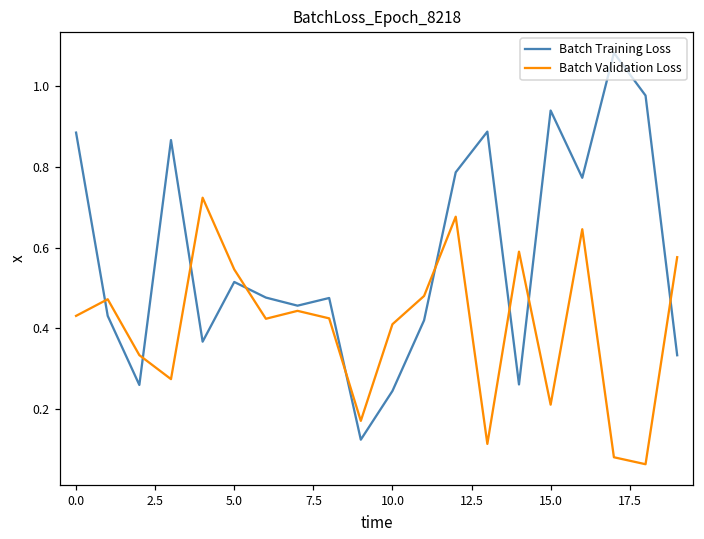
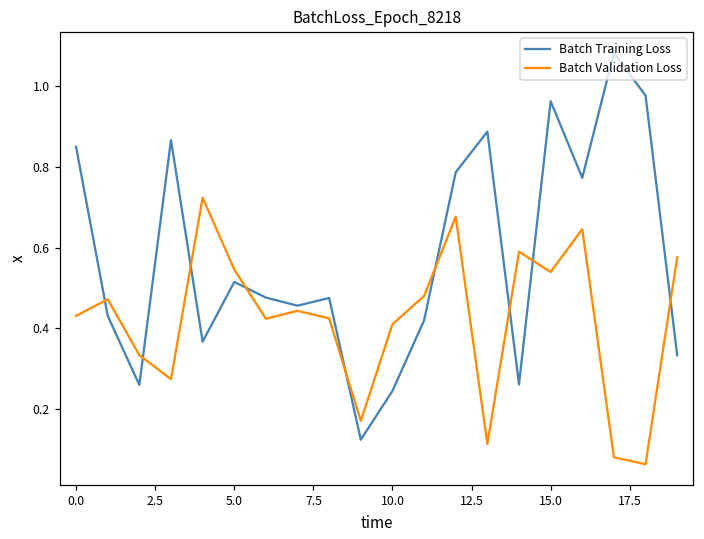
Batch Training Loss, 0.0: 0.88 -> 0.85
Batch Training Loss, 15.0: 0.94 -> 0.96
Batch Validation Loss, 15.0: 0.21 -> 0.54
